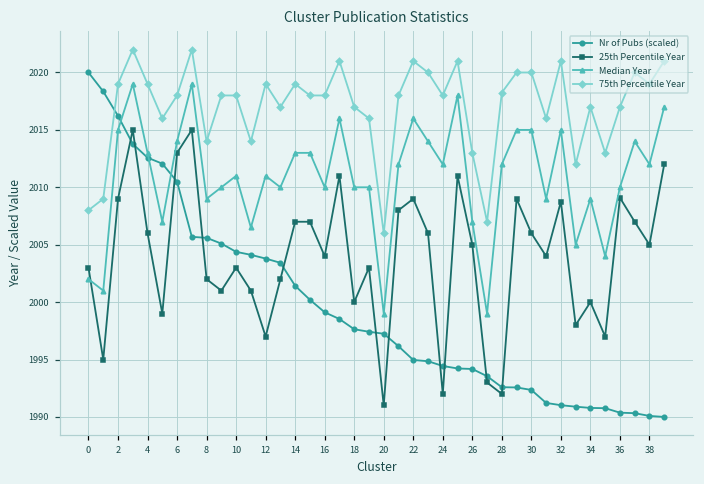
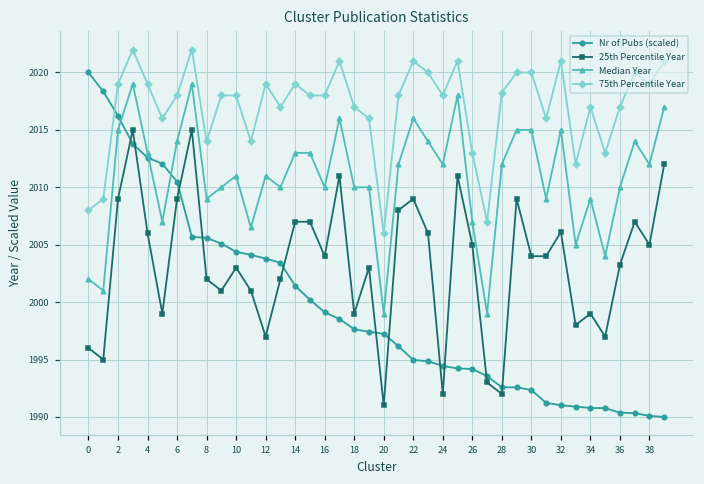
25th Percentile Year, 0: 2003 -> 1996
25th Percentile Year, 6: 2013 -> 2009
25th Percentile Year, 18: 2000 -> 1999
25th Percentile Year, 30: 2006 -> 2004
25th Percentile Year, 32: 2008.8 -> 2006.1
25th Percentile Year, 34: 2000 -> 1999
25th Percentile Year, 36: 2009.1 -> 2003.3
